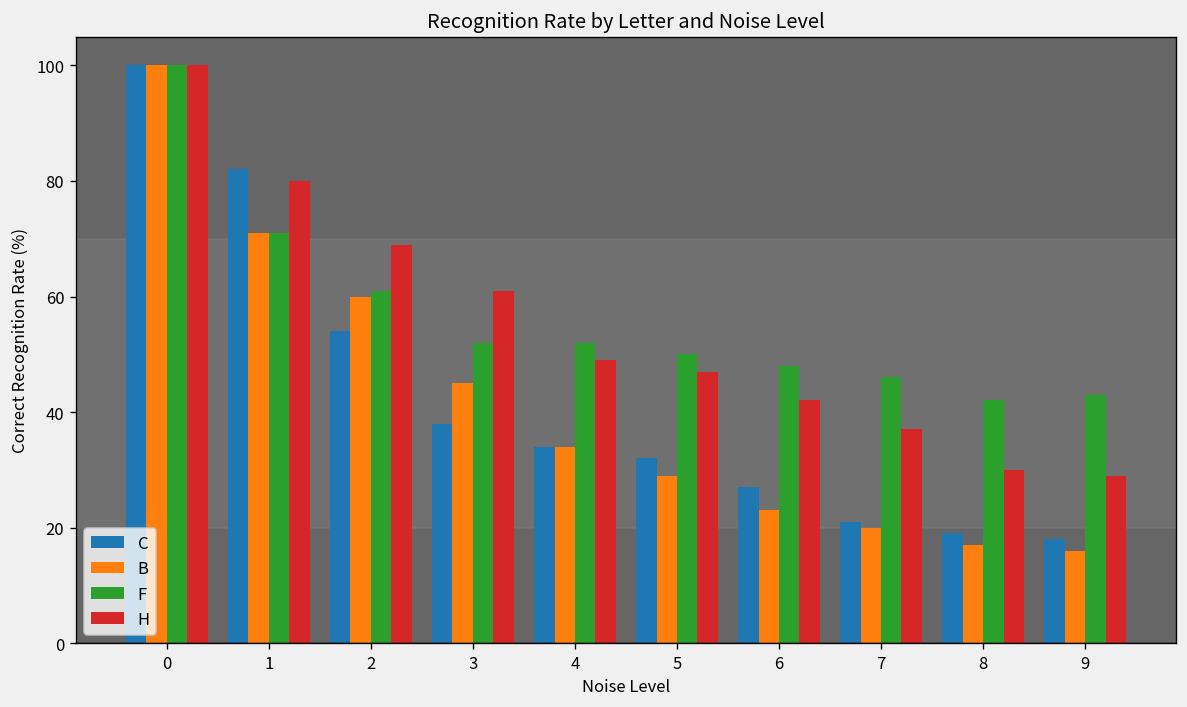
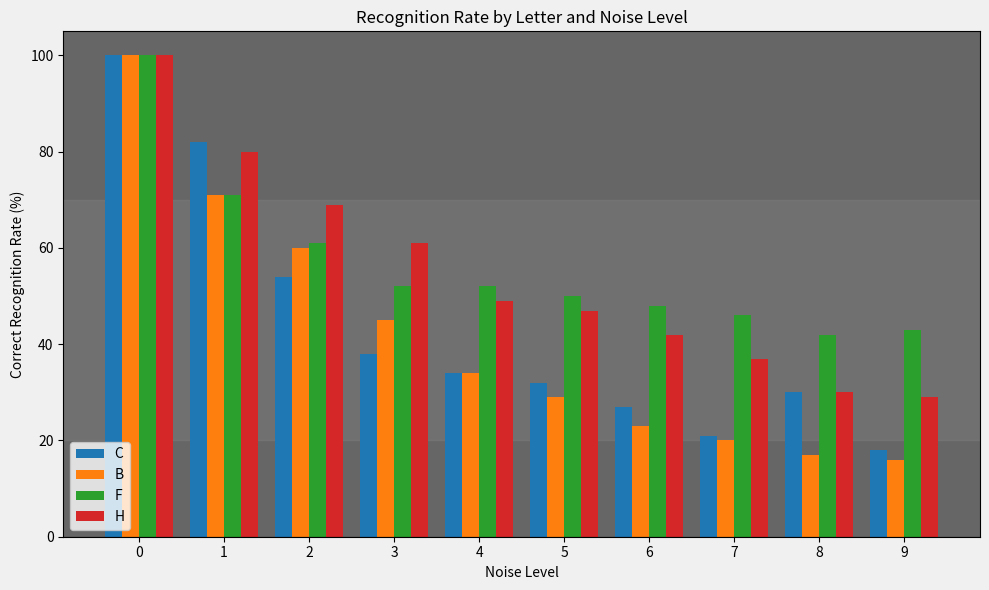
C, 8: 19 -> 30
